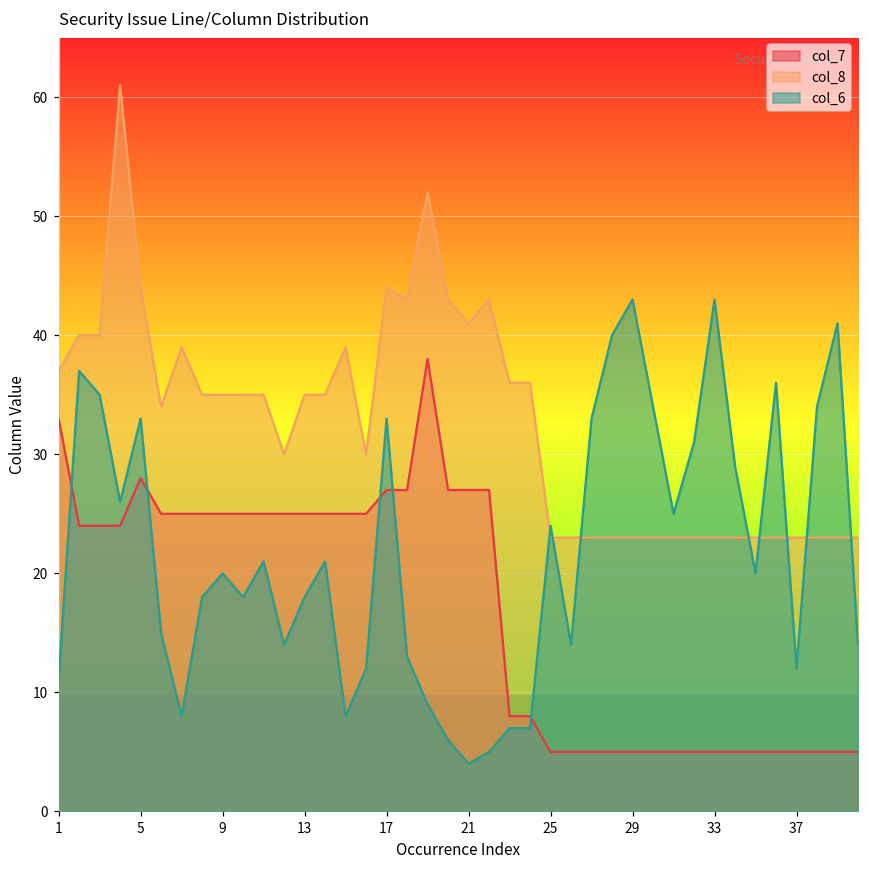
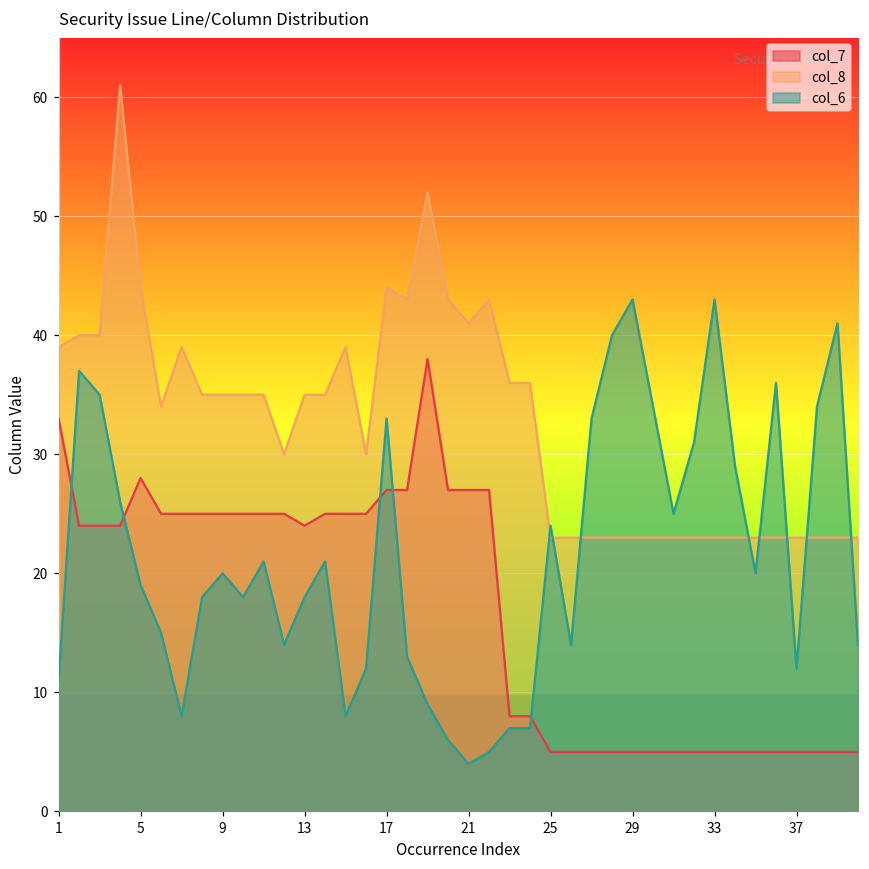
col_8, 1: 37 -> 39
col_6, 5: 33 -> 19
col_7, 13: 25 -> 24
